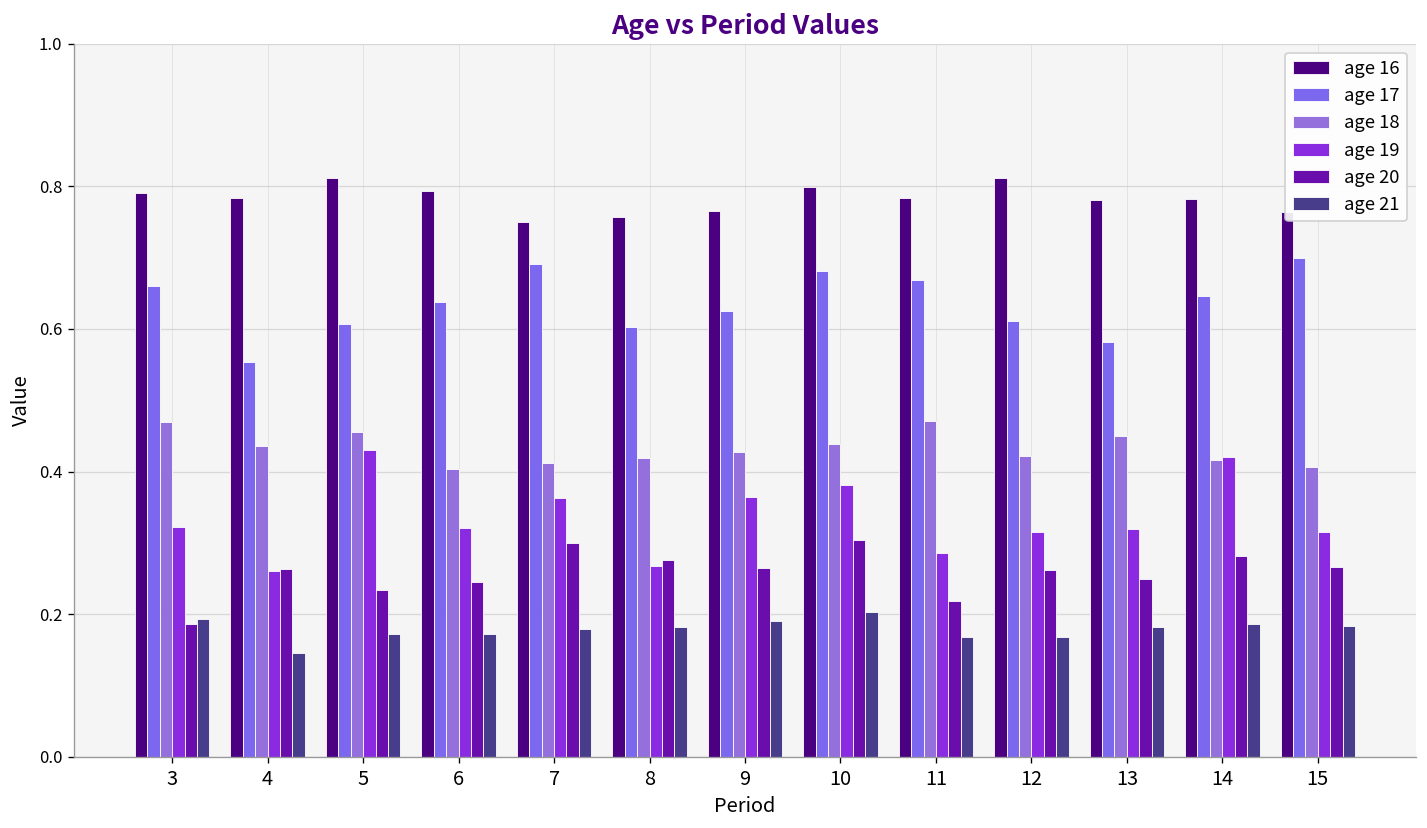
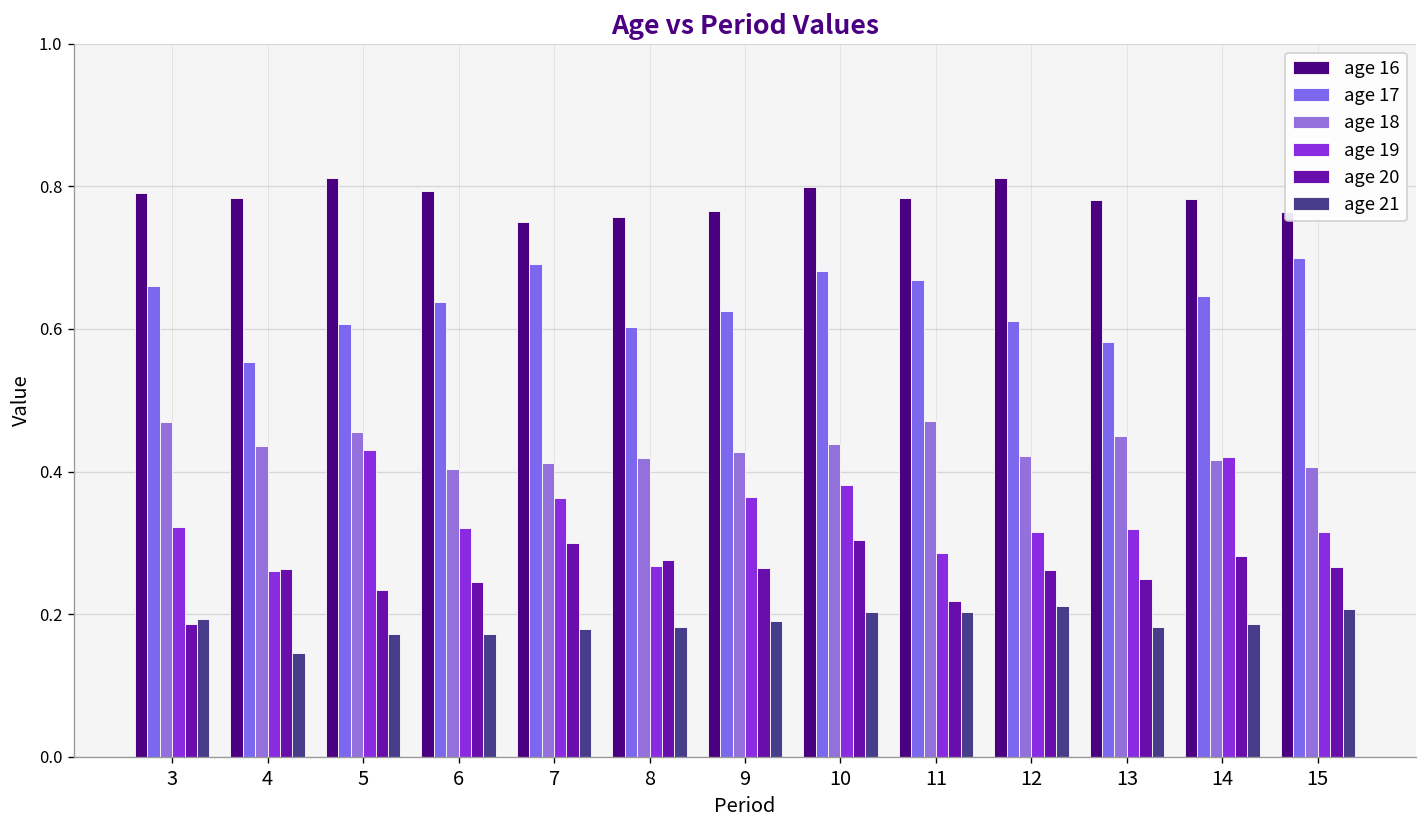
age 21, 11: 0.17 -> 0.20
age 21, 12: 0.17 -> 0.21
age 21, 15: 0.18 -> 0.21
